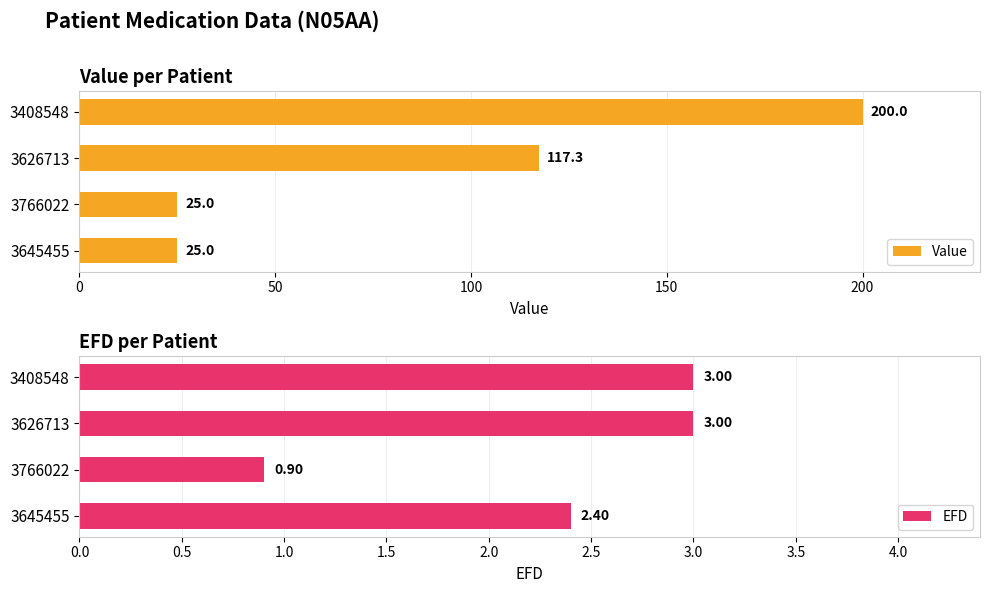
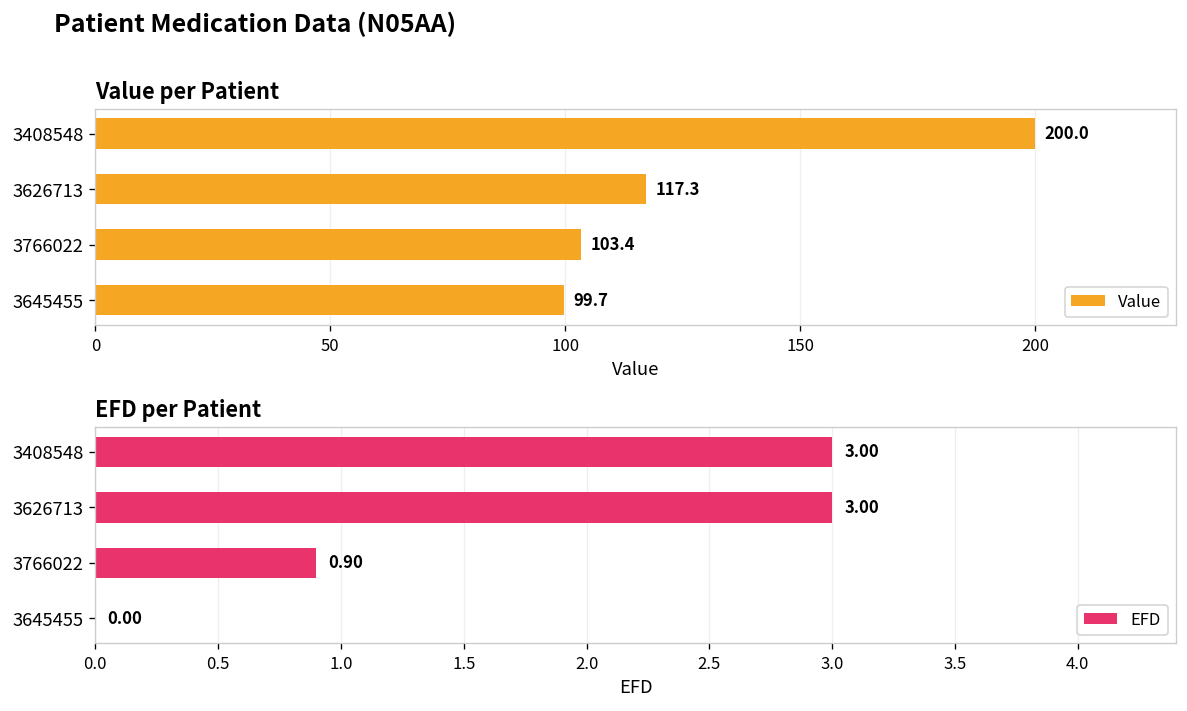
Value per Patient, 3766022: 25.0 -> 103.4
Value per Patient, 3645455: 25.0 -> 99.7
EFD per Patient, 3645455: 2.40 -> 0.00
